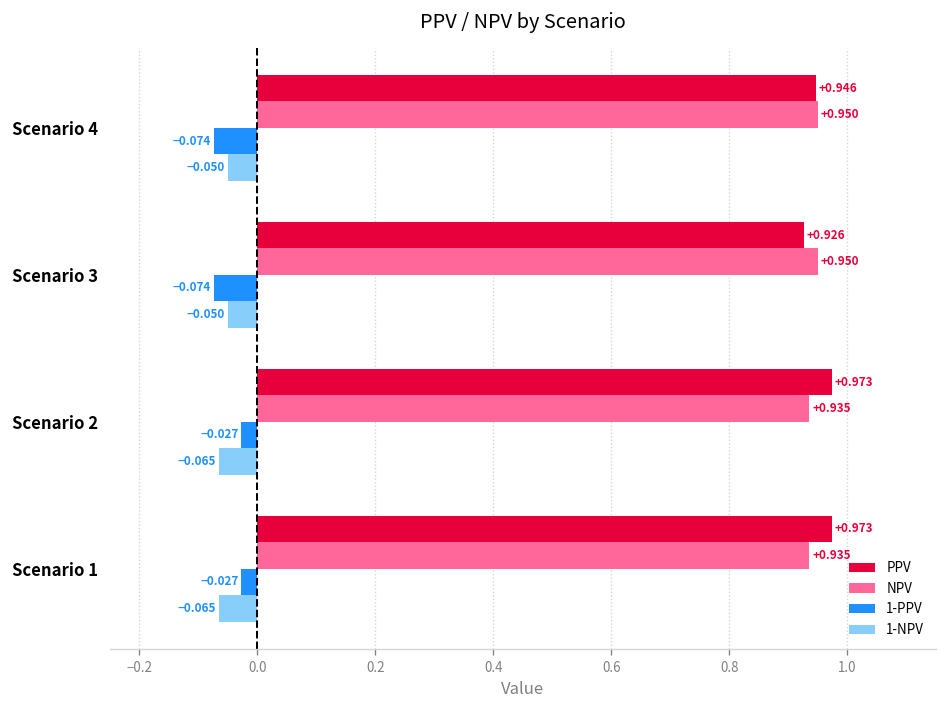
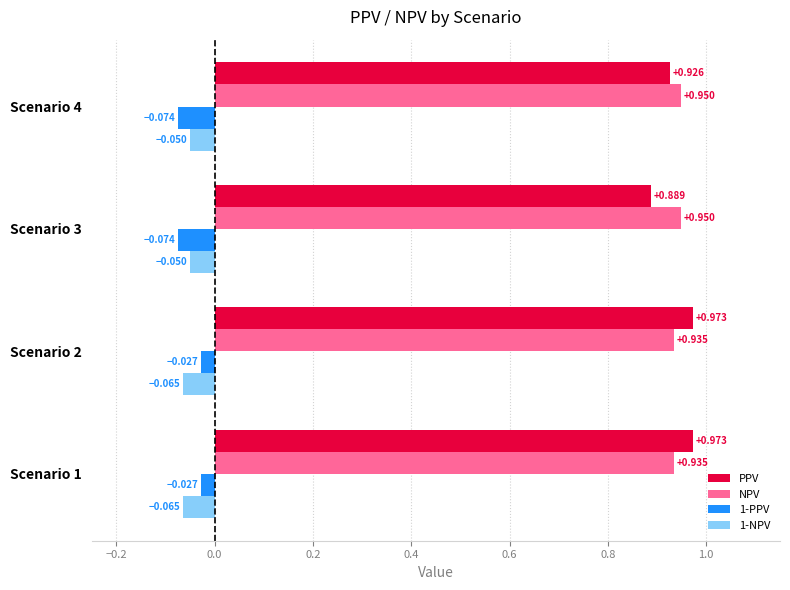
PPV, Scenario 4: +0.946 -> +0.926
PPV, Scenario 3: +0.926 -> +0.889
